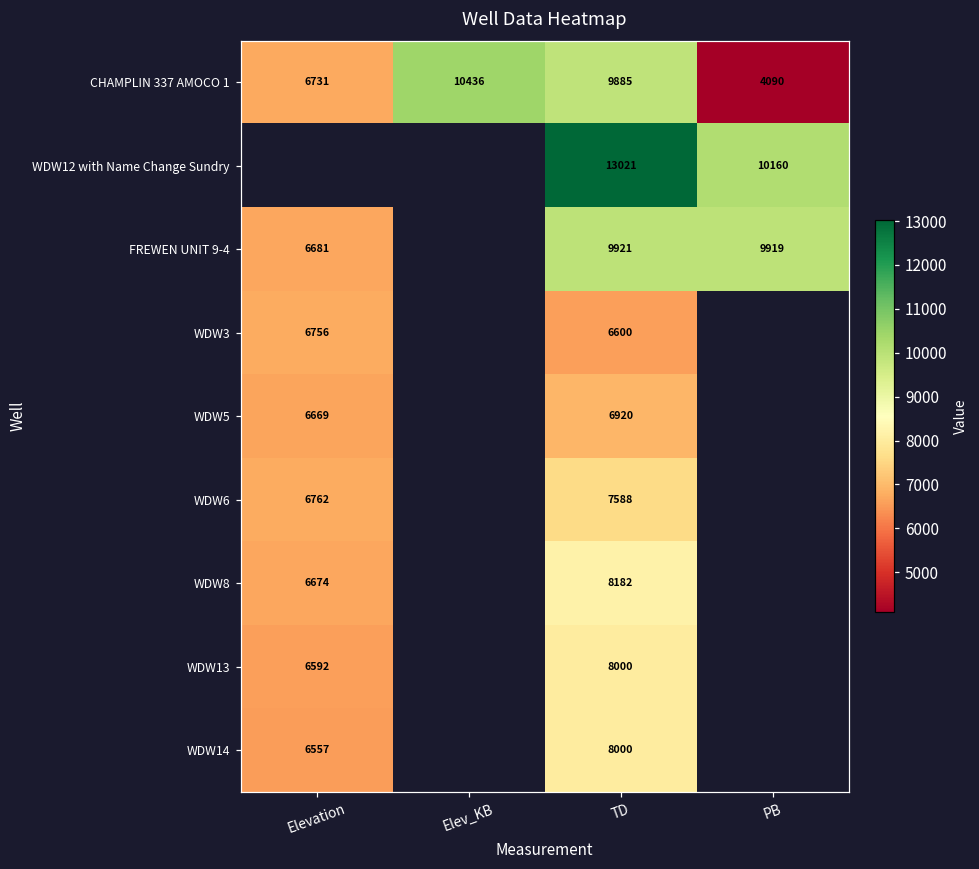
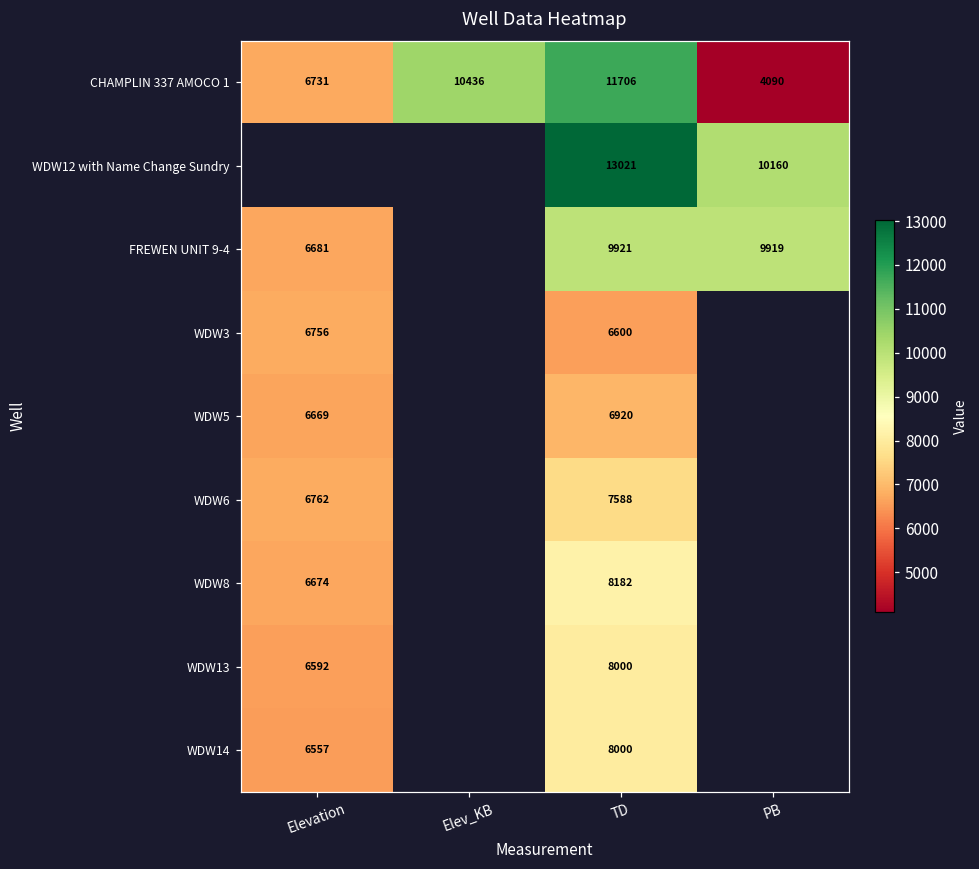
CHAMPLIN 337 AMOCO 1, TD: 9885 -> 11706
